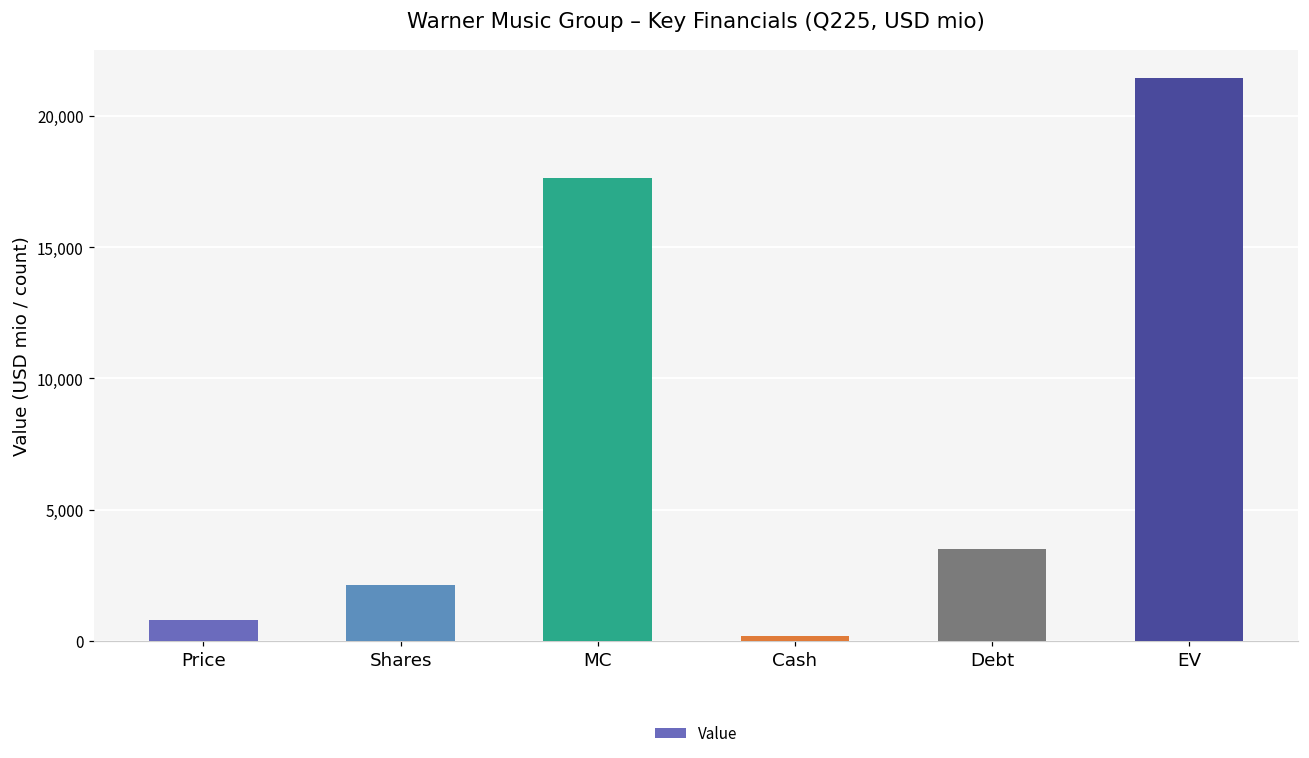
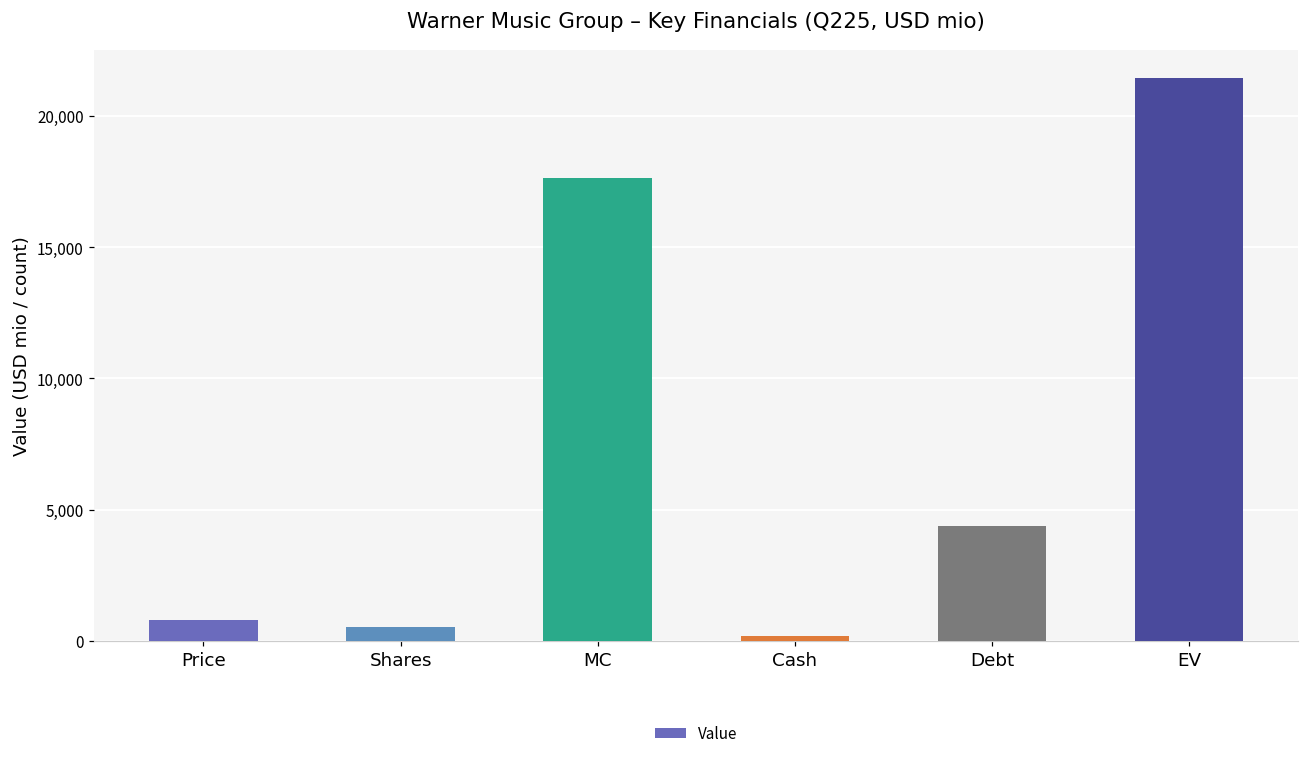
Shares: 2,100 -> 500
Debt: 3,500 -> 4,400
